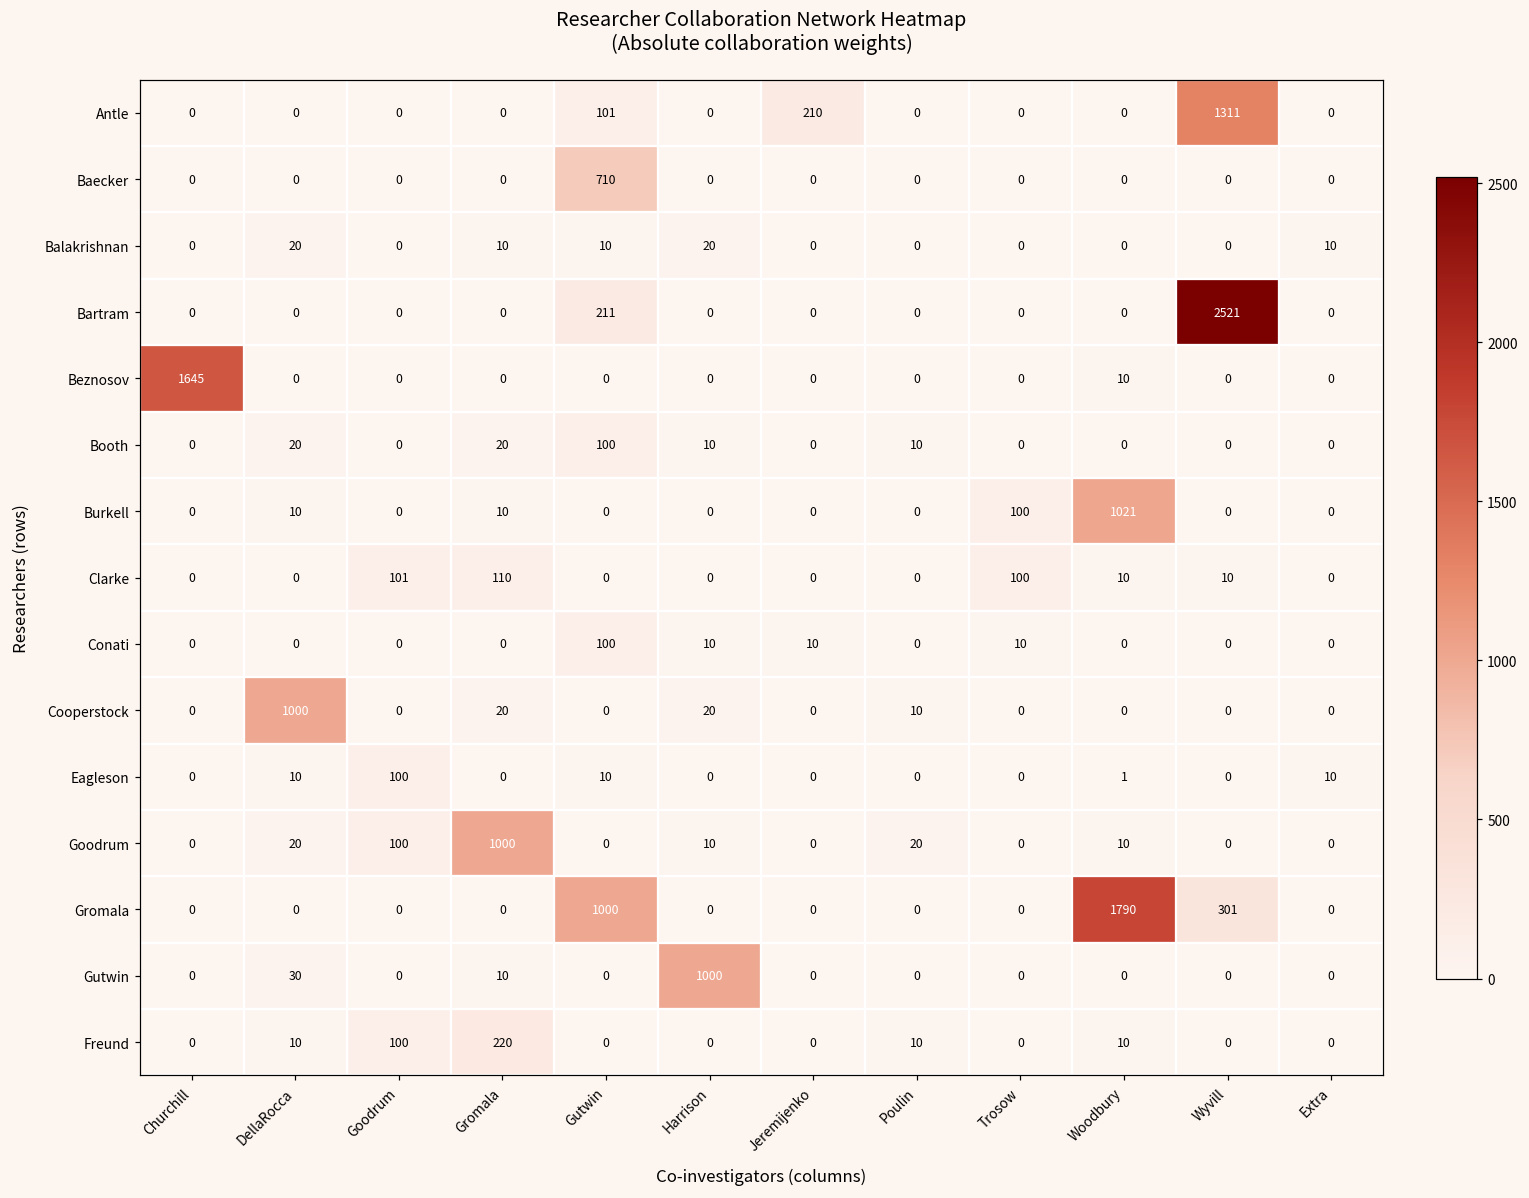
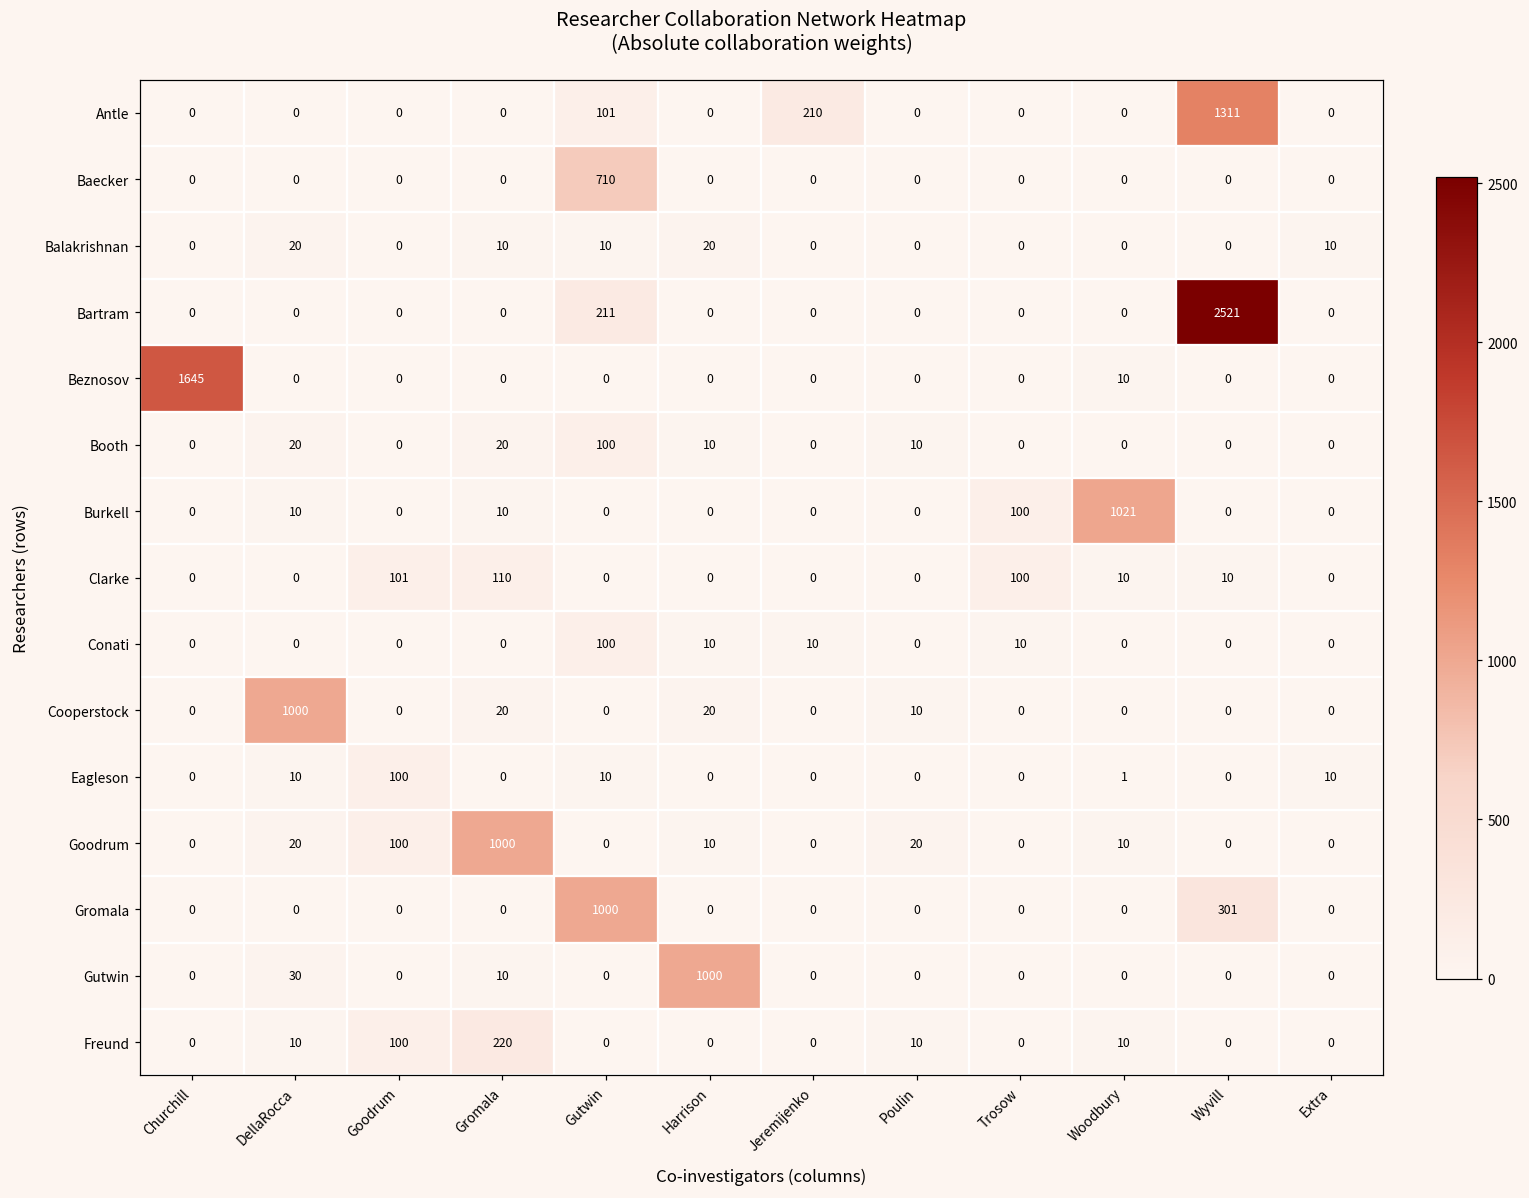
Gromala, Woodbury: 1790 -> 0
